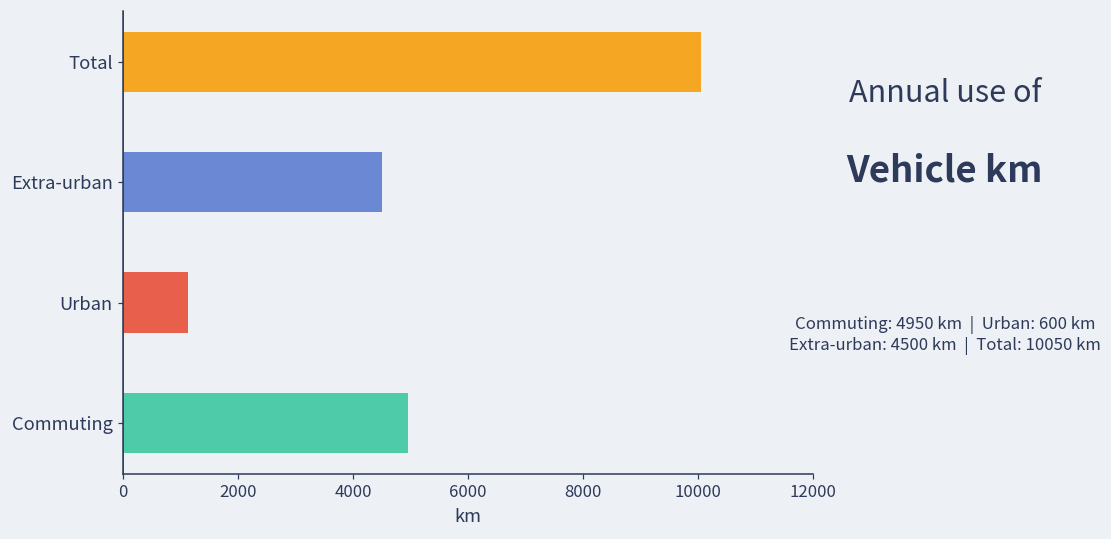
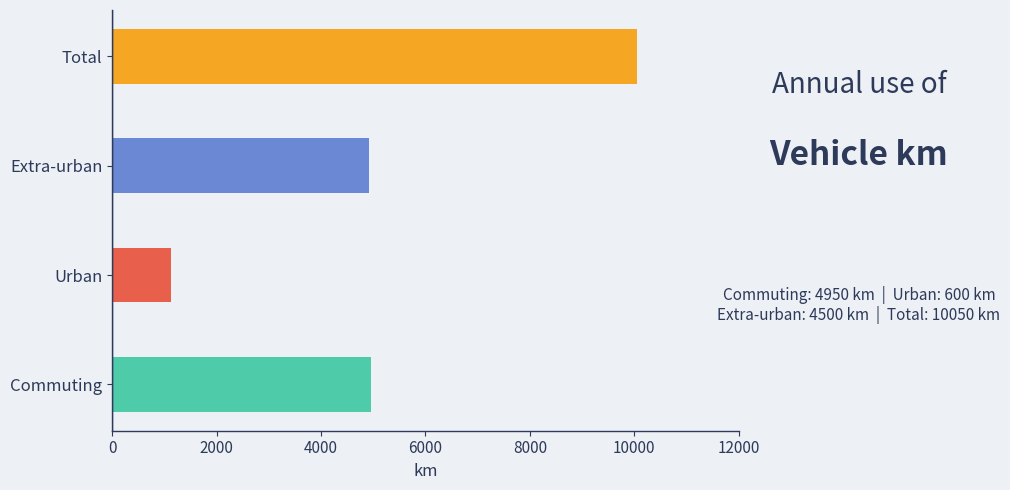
Extra-urban: 4500 -> 4900
